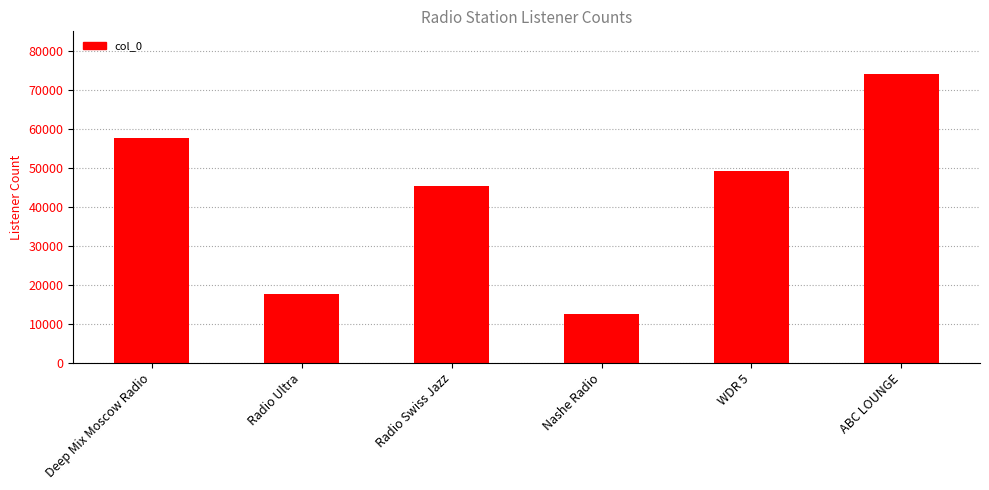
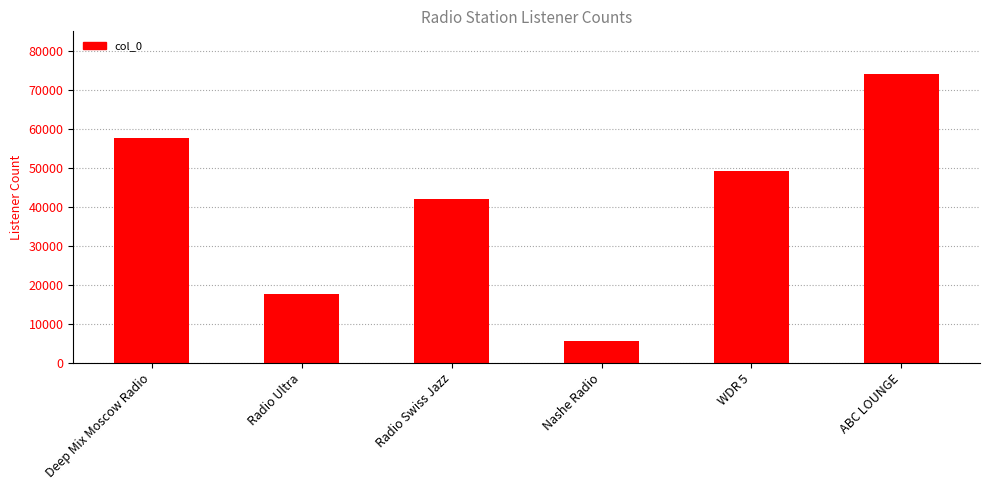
Radio Swiss Jazz: 45000 -> 42000
Nashe Radio: 13000 -> 5000
